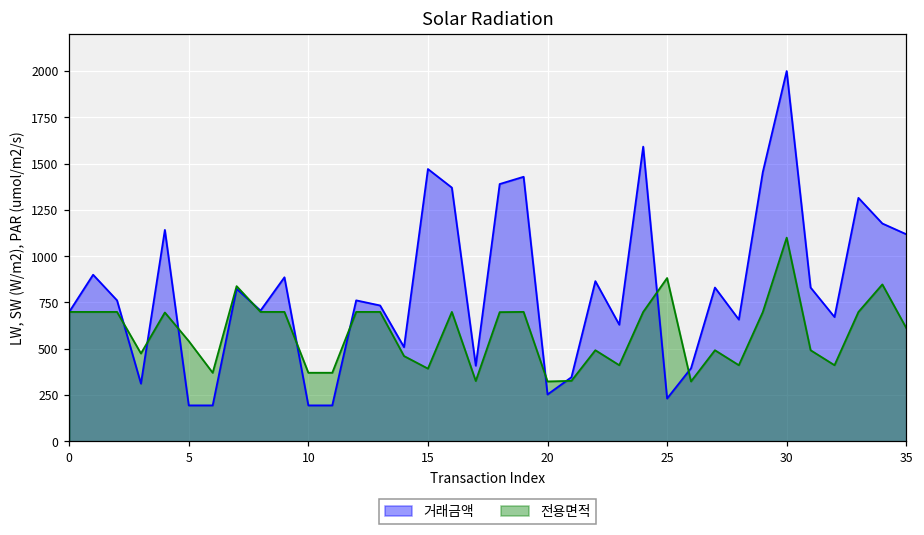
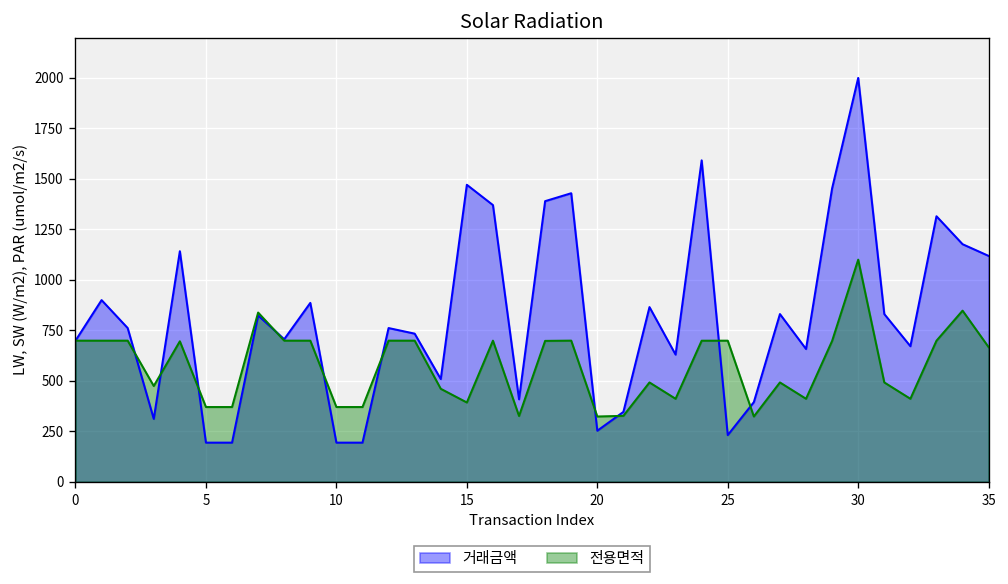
전용면적, 5: 540 -> 370
전용면적, 25: 880 -> 700
전용면적, 35: 610 -> 670
